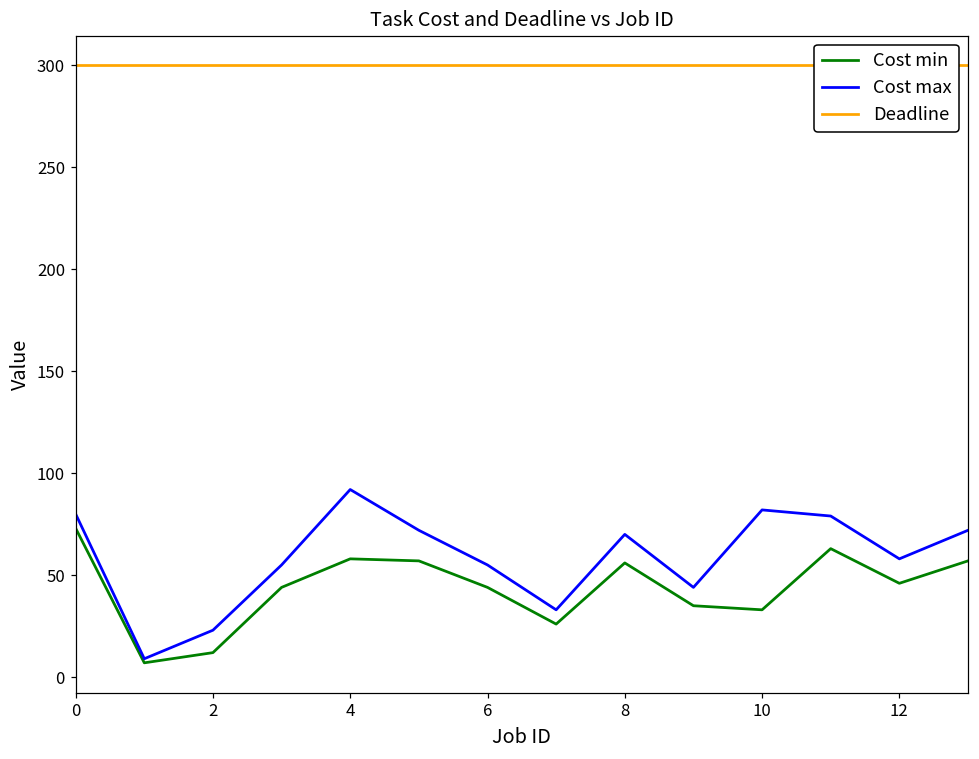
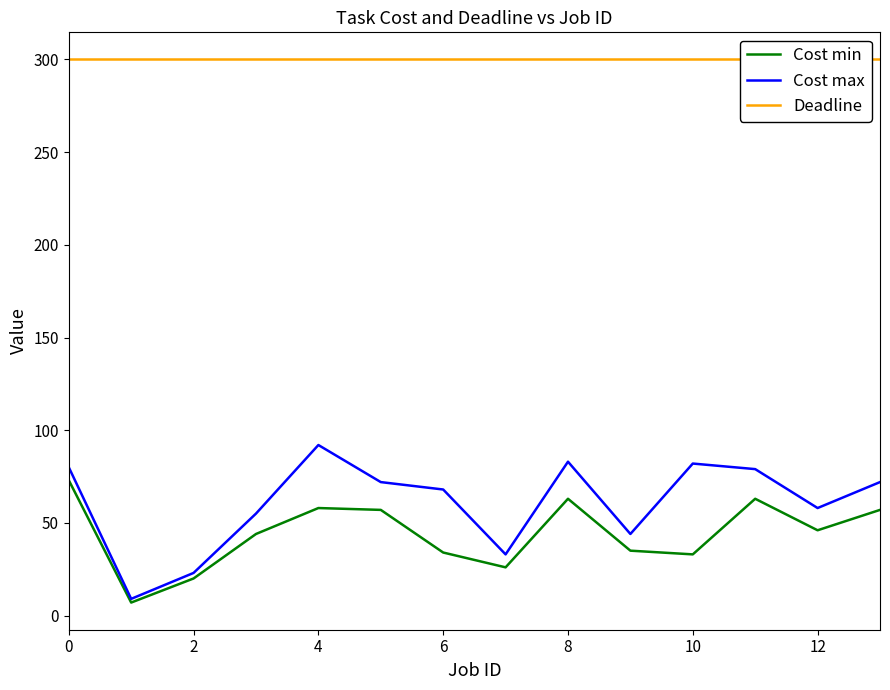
Cost min, 2: 12 -> 20
Cost min, 6: 44 -> 34
Cost max, 6: 55 -> 68
Cost min, 8: 56 -> 63
Cost max, 8: 70 -> 83
